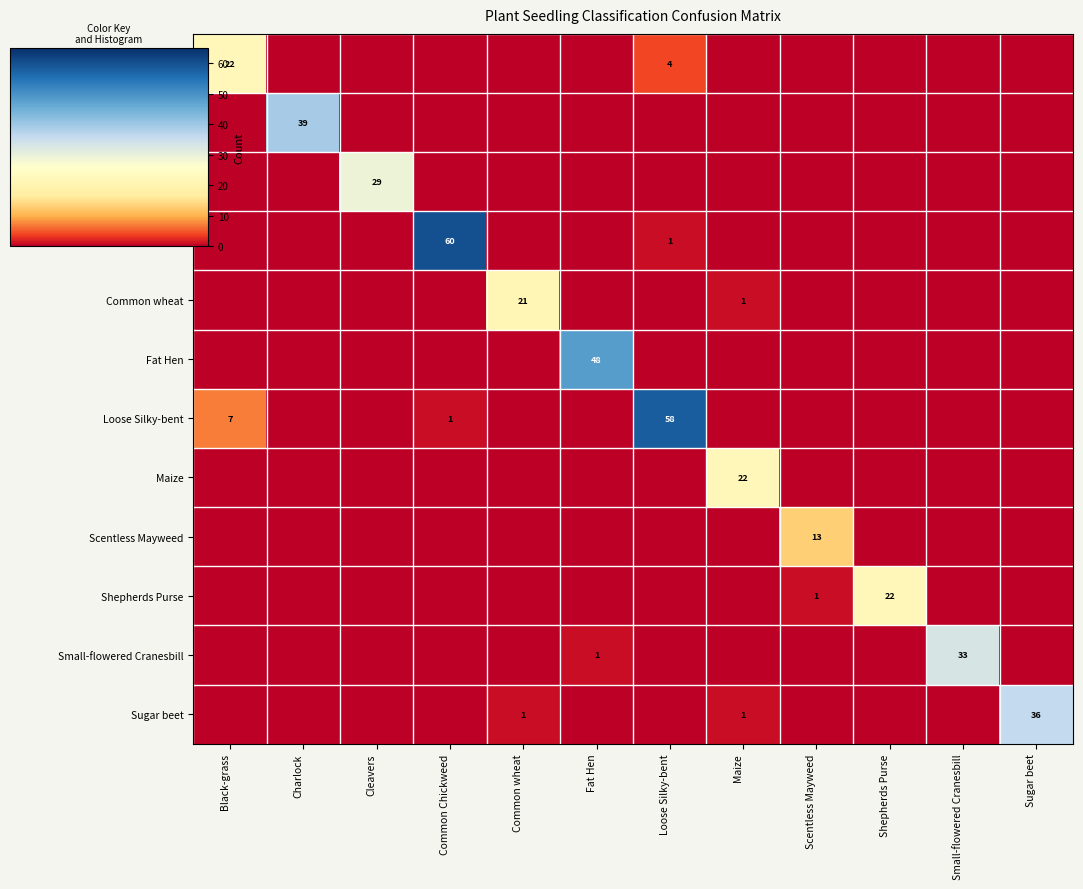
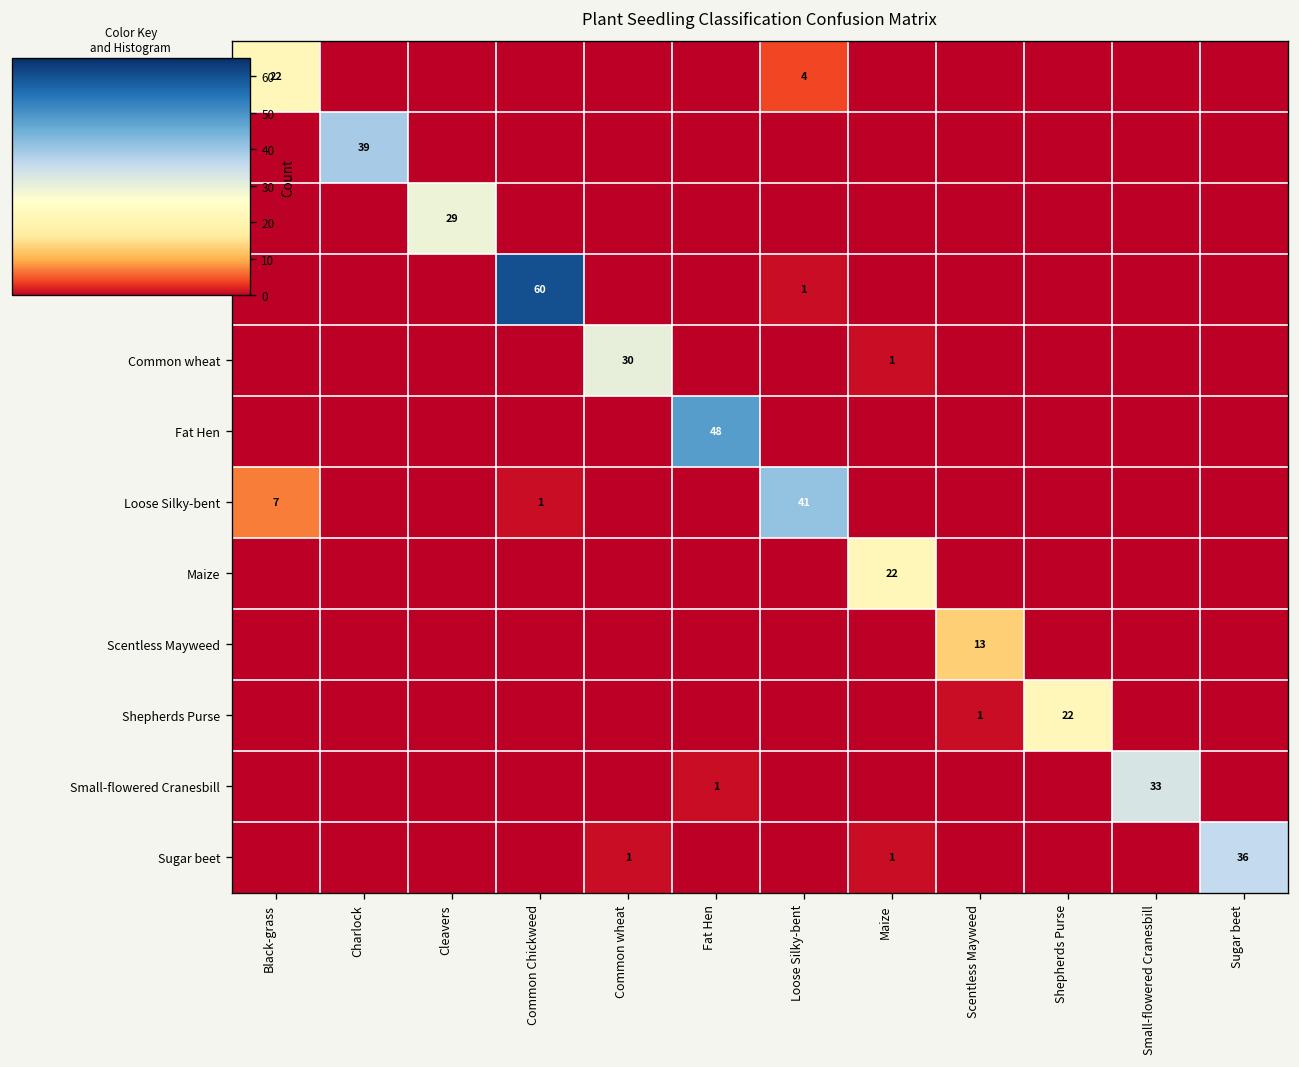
Common wheat, Common wheat: 21 -> 30
Loose Silky-bent, Loose Silky-bent: 58 -> 41
